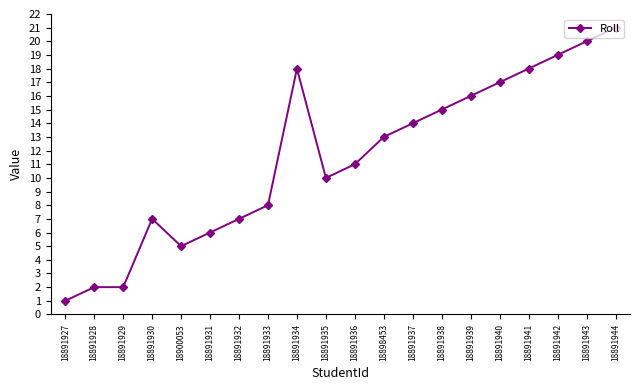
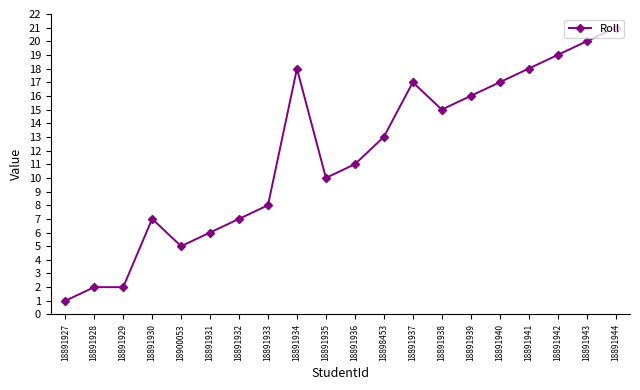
18891937: 14 -> 17
